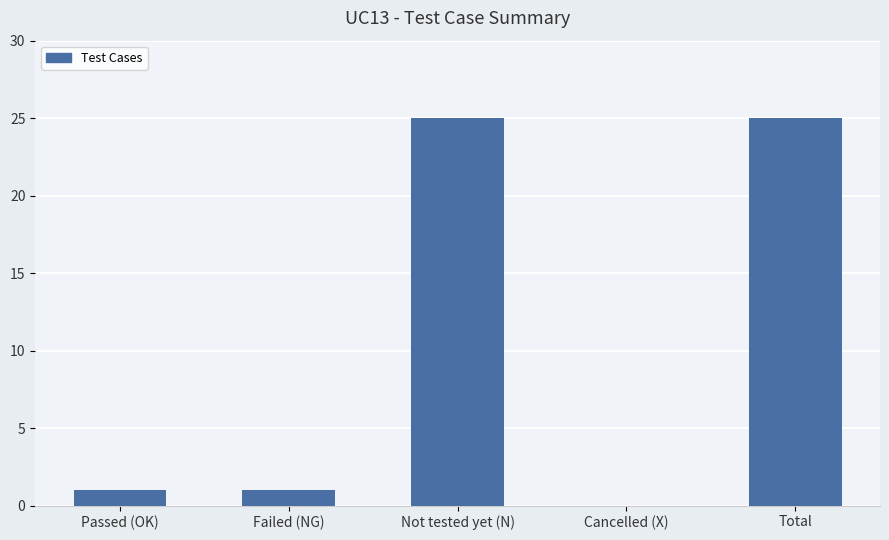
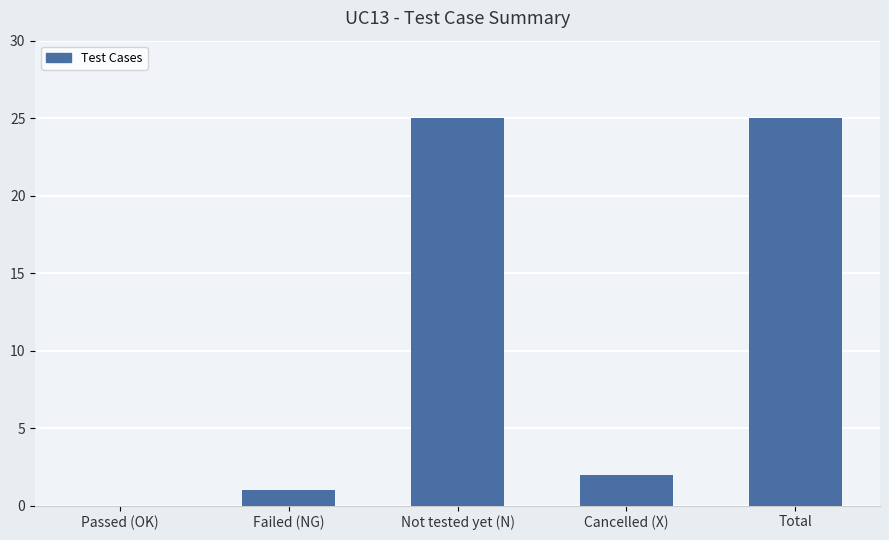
Passed (OK): 1 -> 0
Cancelled (X): 0 -> 2
